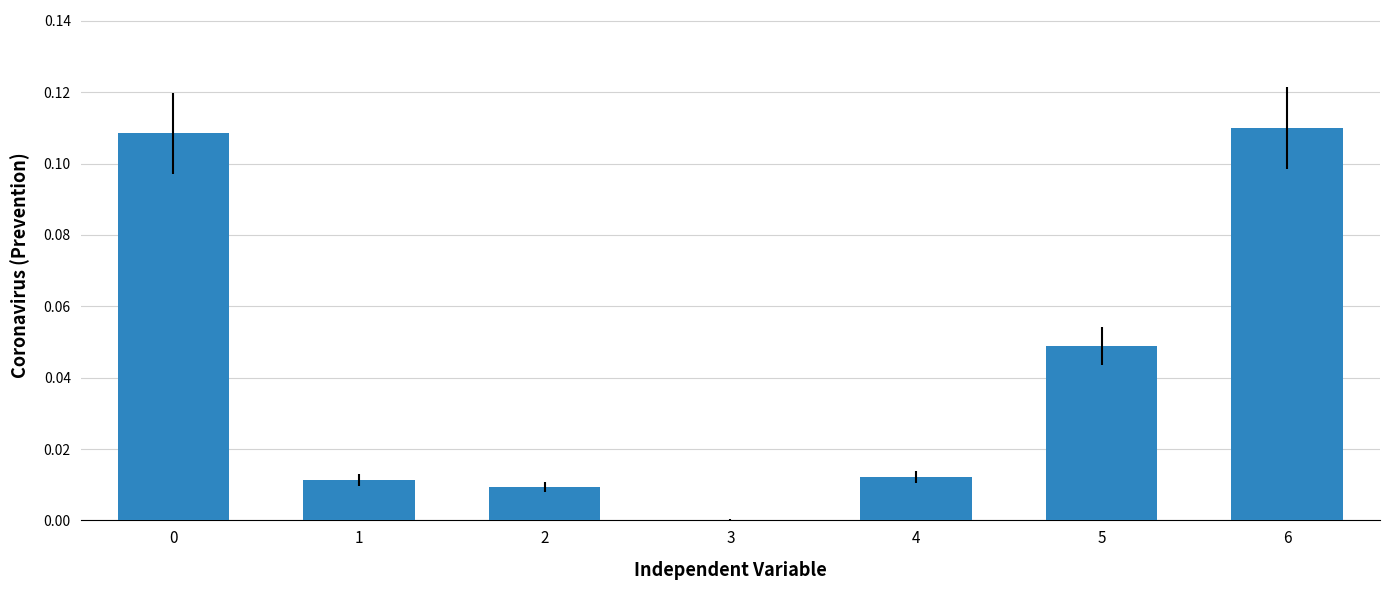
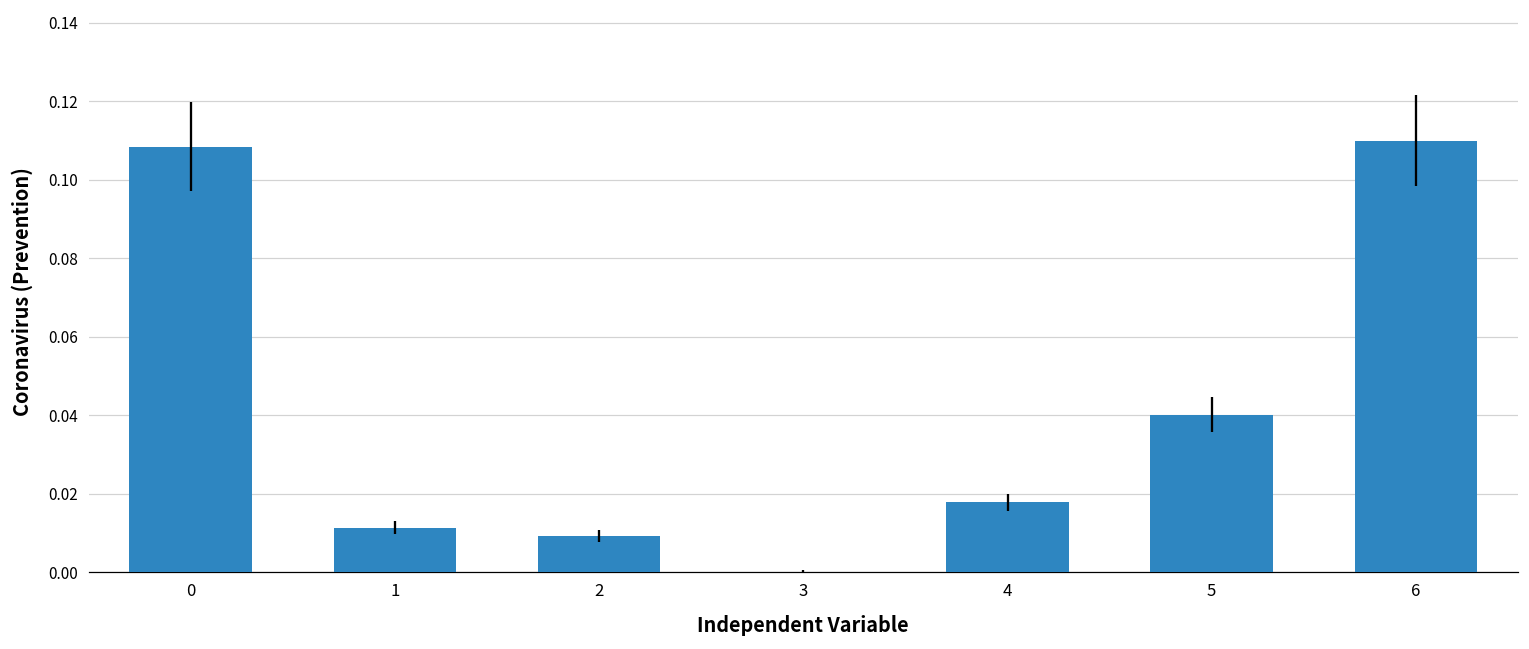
4: 0.012 -> 0.018
5: 0.049 -> 0.040
